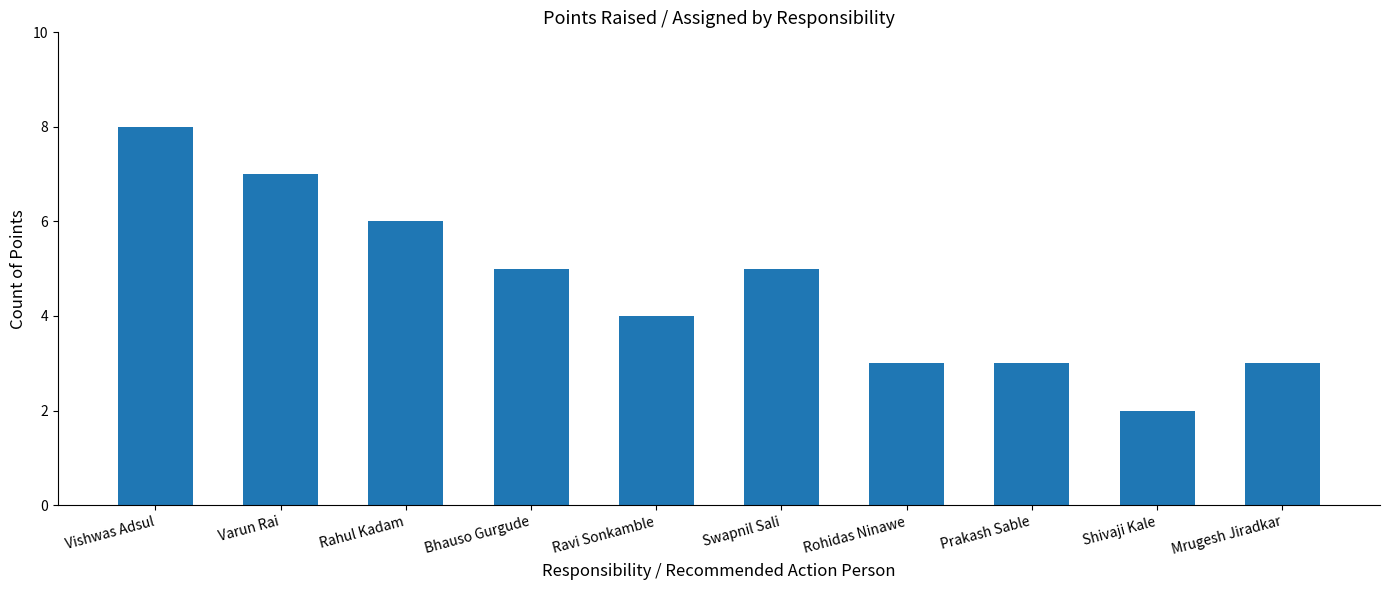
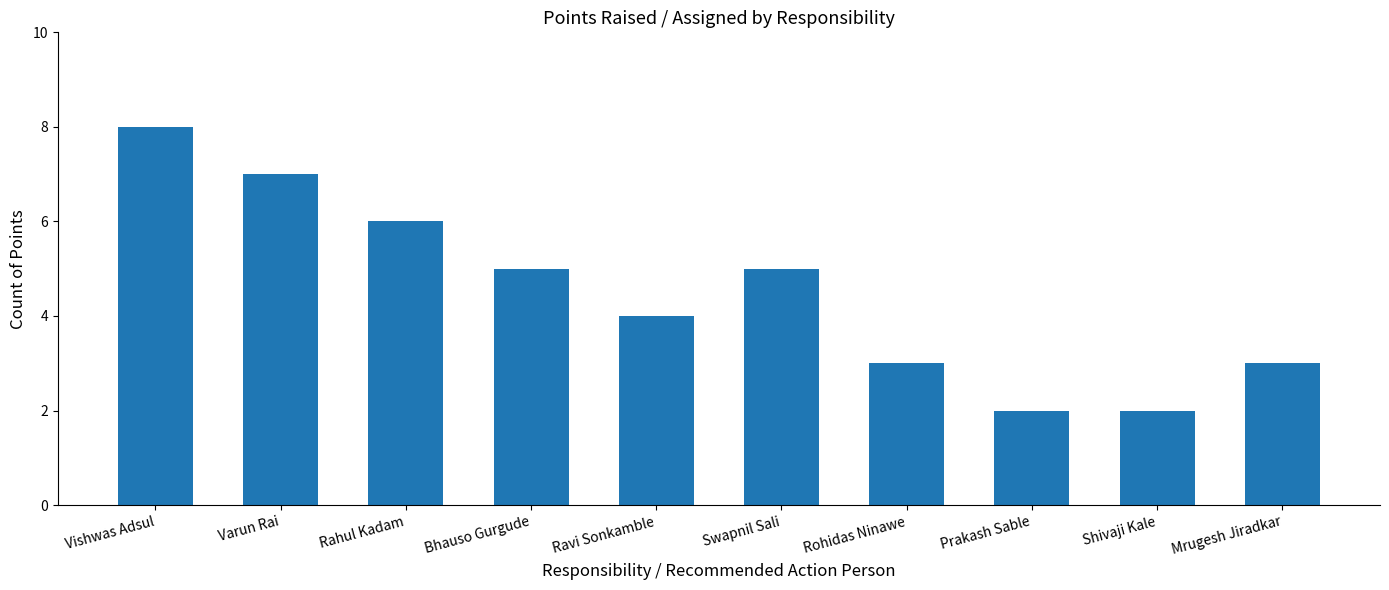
Prakash Sable: 3 -> 2
